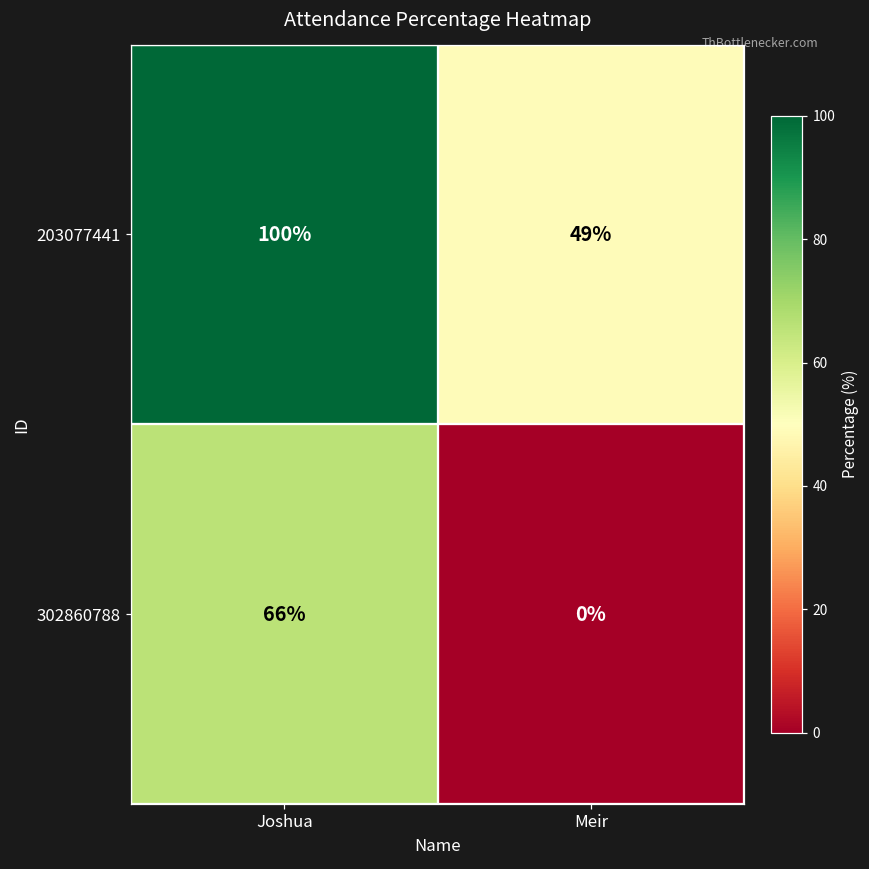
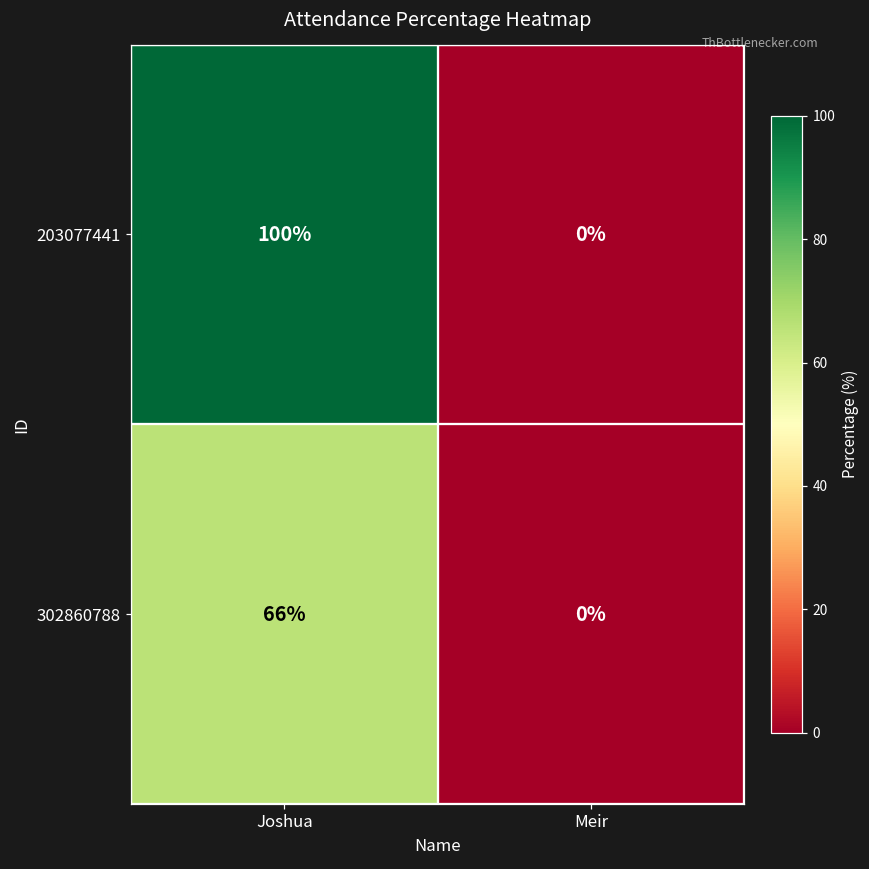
203077441, Meir: 49% -> 0%
